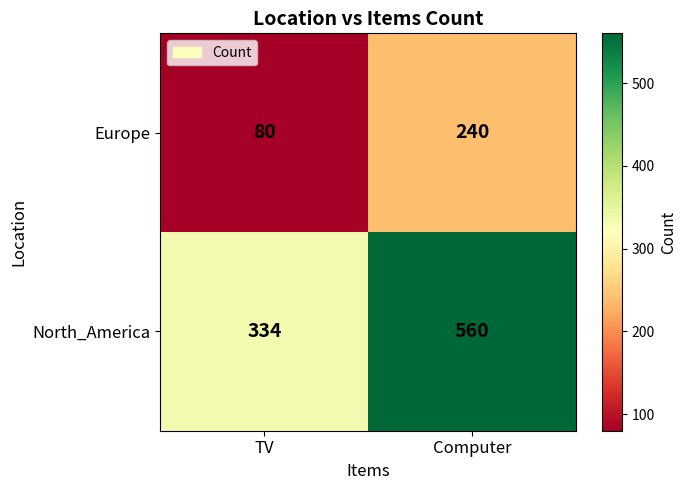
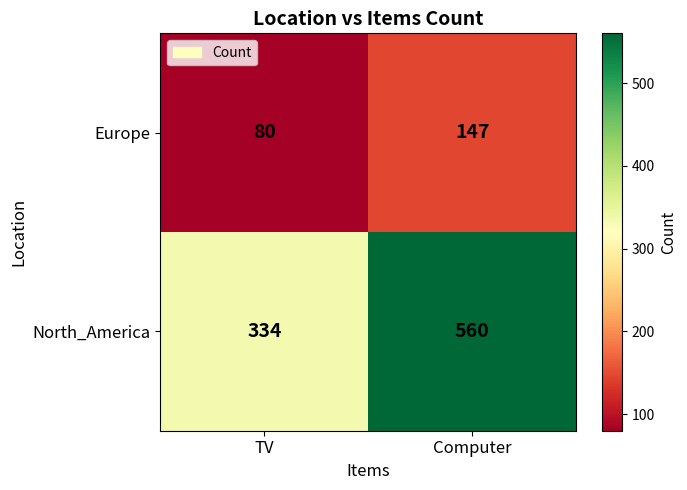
Europe, Computer: 240 -> 147
